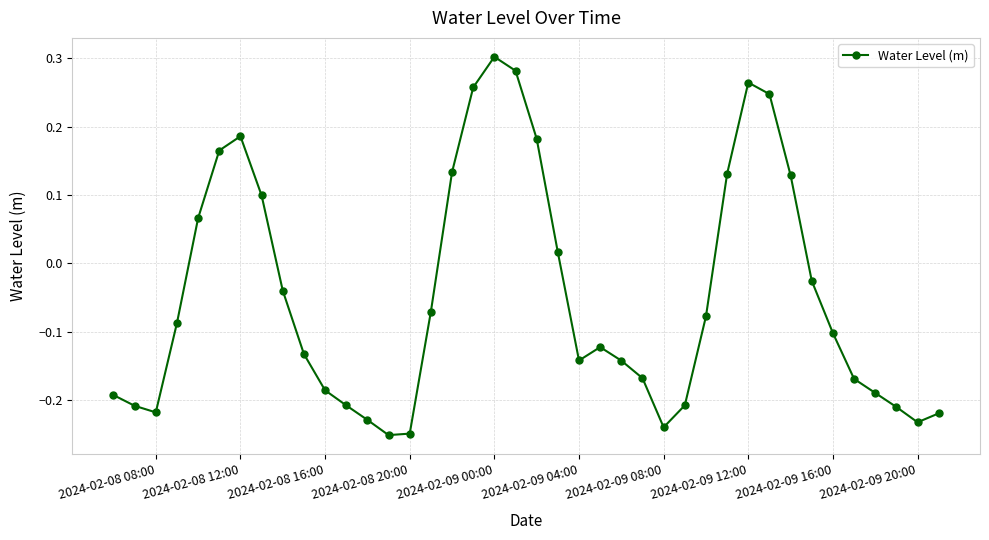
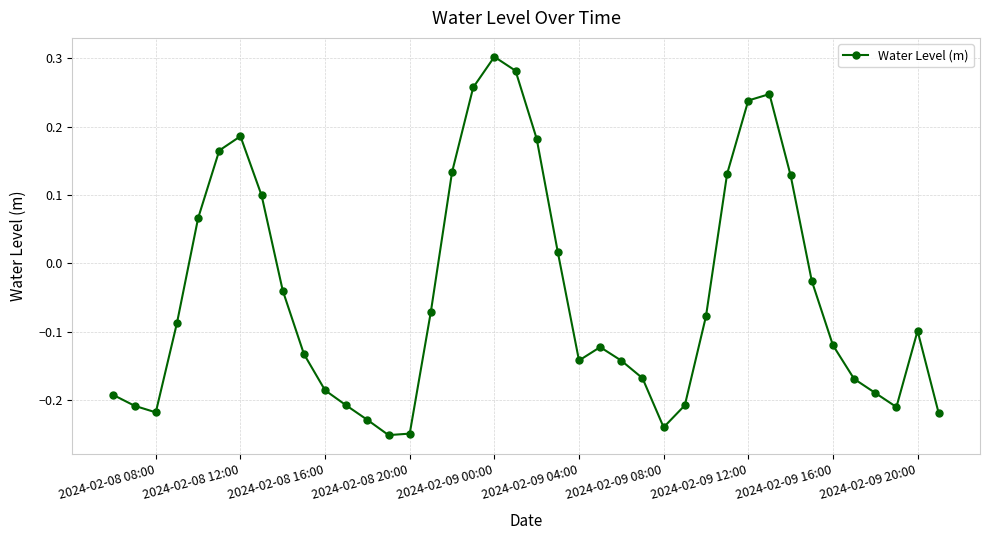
2024-02-09 12:00: 0.26 -> 0.24
2024-02-09 16:00: -0.10 -> -0.12
2024-02-09 20:00: -0.23 -> -0.10
